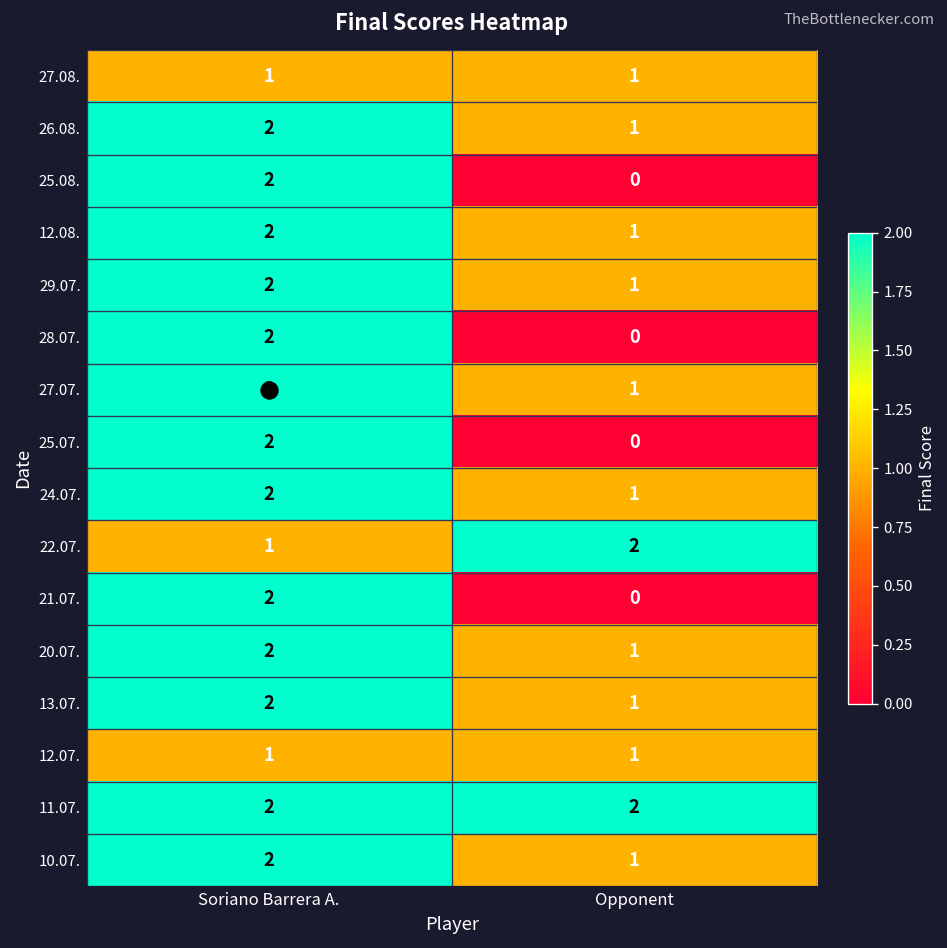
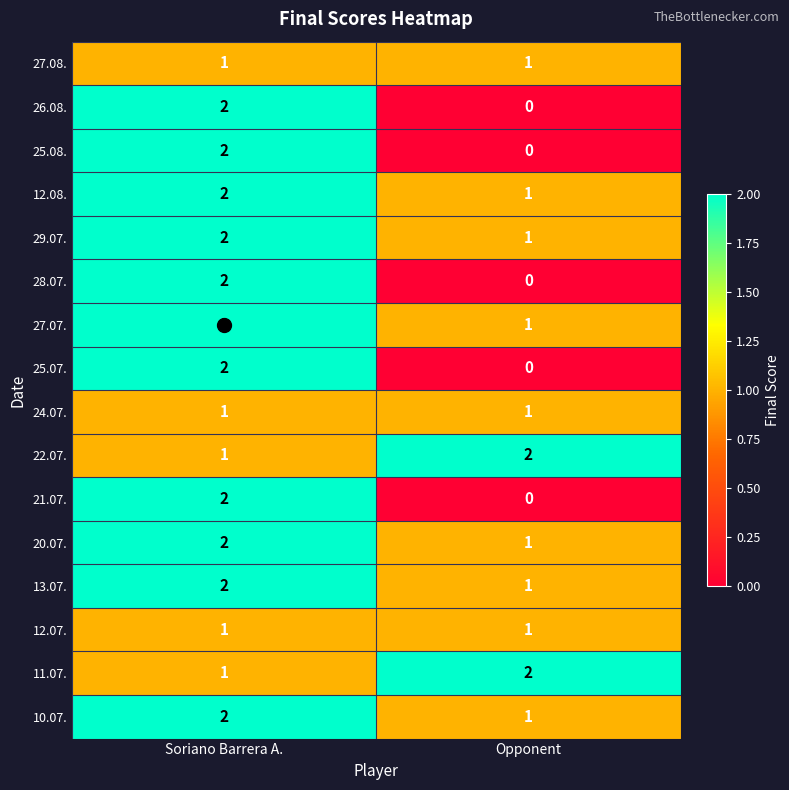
26.08., Opponent: 1 -> 0
24.07., Soriano Barrera A.: 2 -> 1
11.07., Soriano Barrera A.: 2 -> 1
